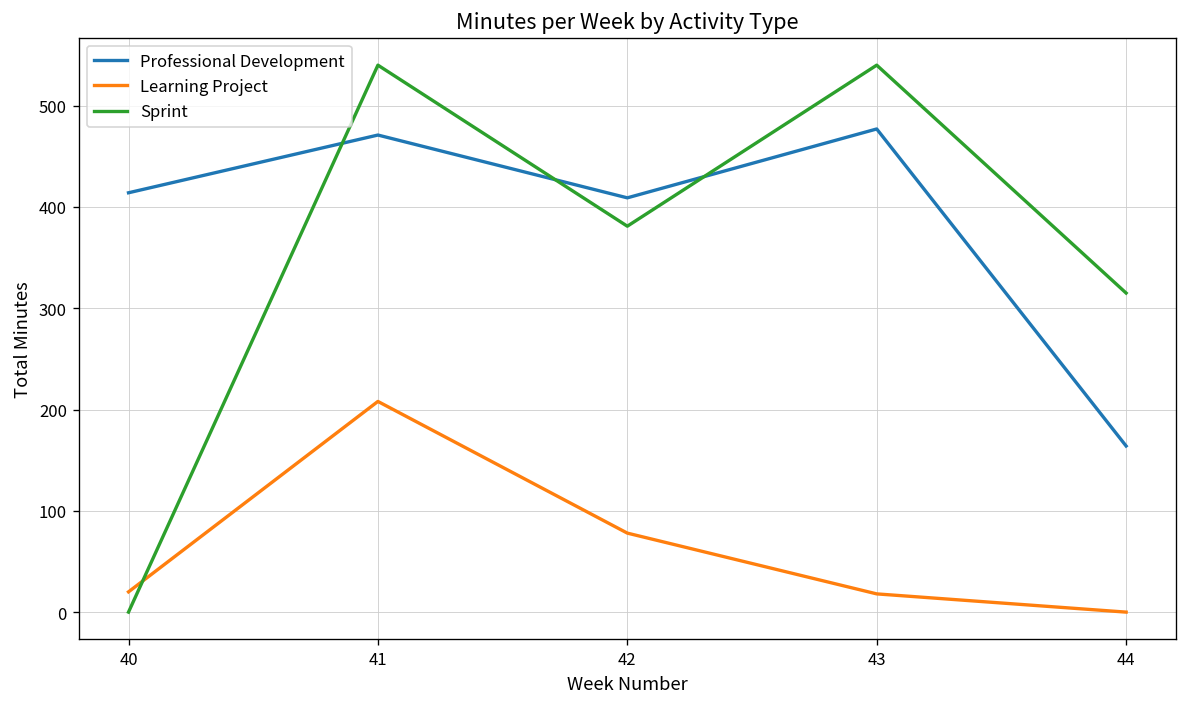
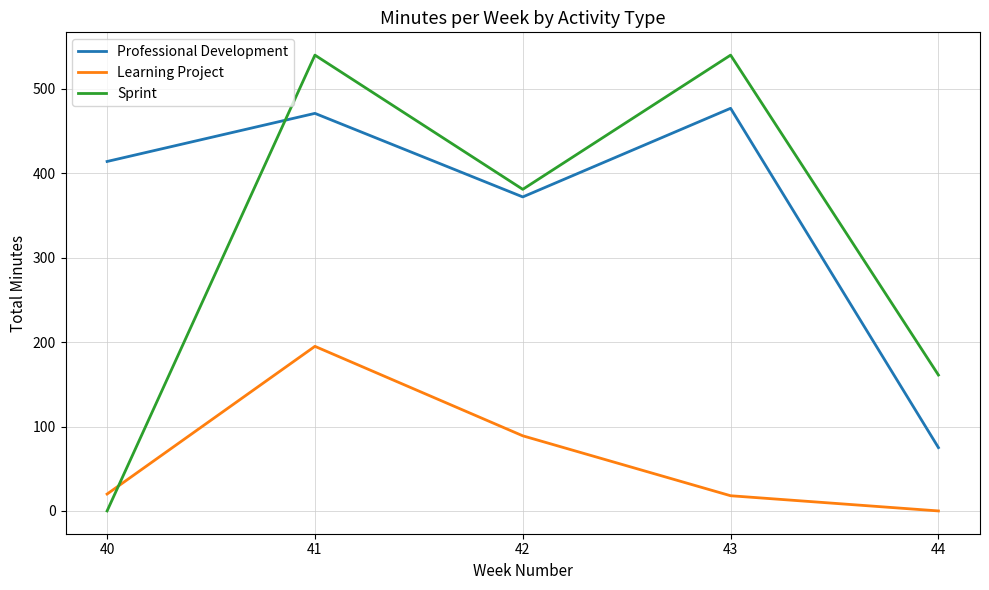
Learning Project, 41: 210 -> 200
Professional Development, 42: 410 -> 370
Learning Project, 42: 80 -> 90
Professional Development, 44: 160 -> 80
Sprint, 44: 320 -> 160
